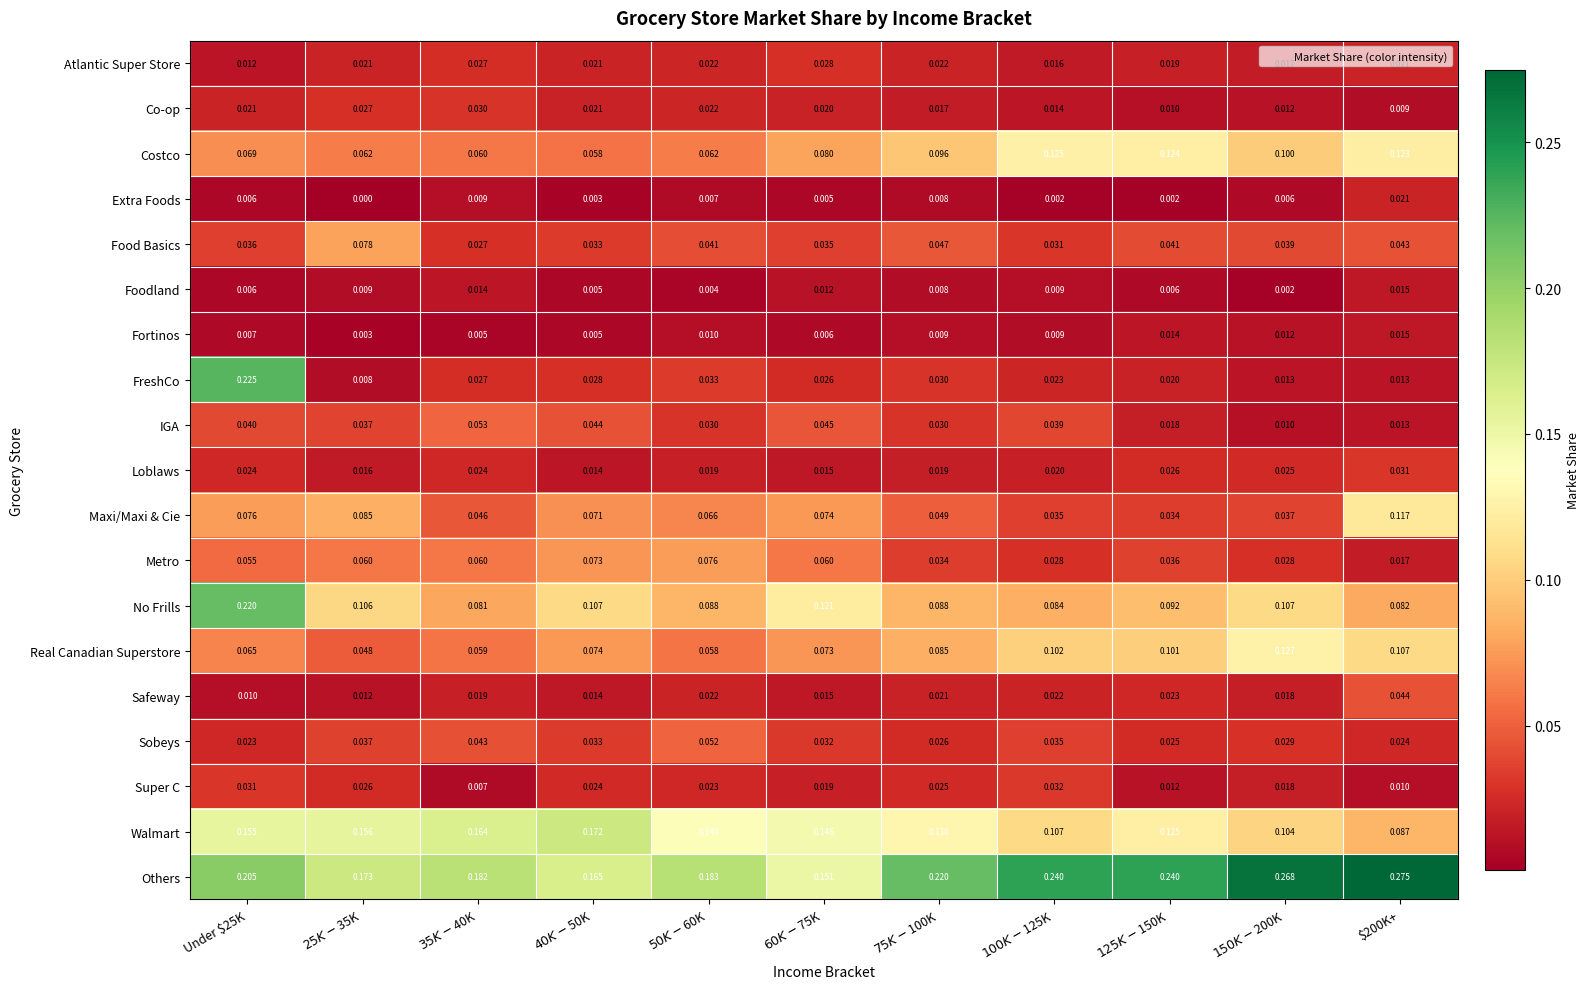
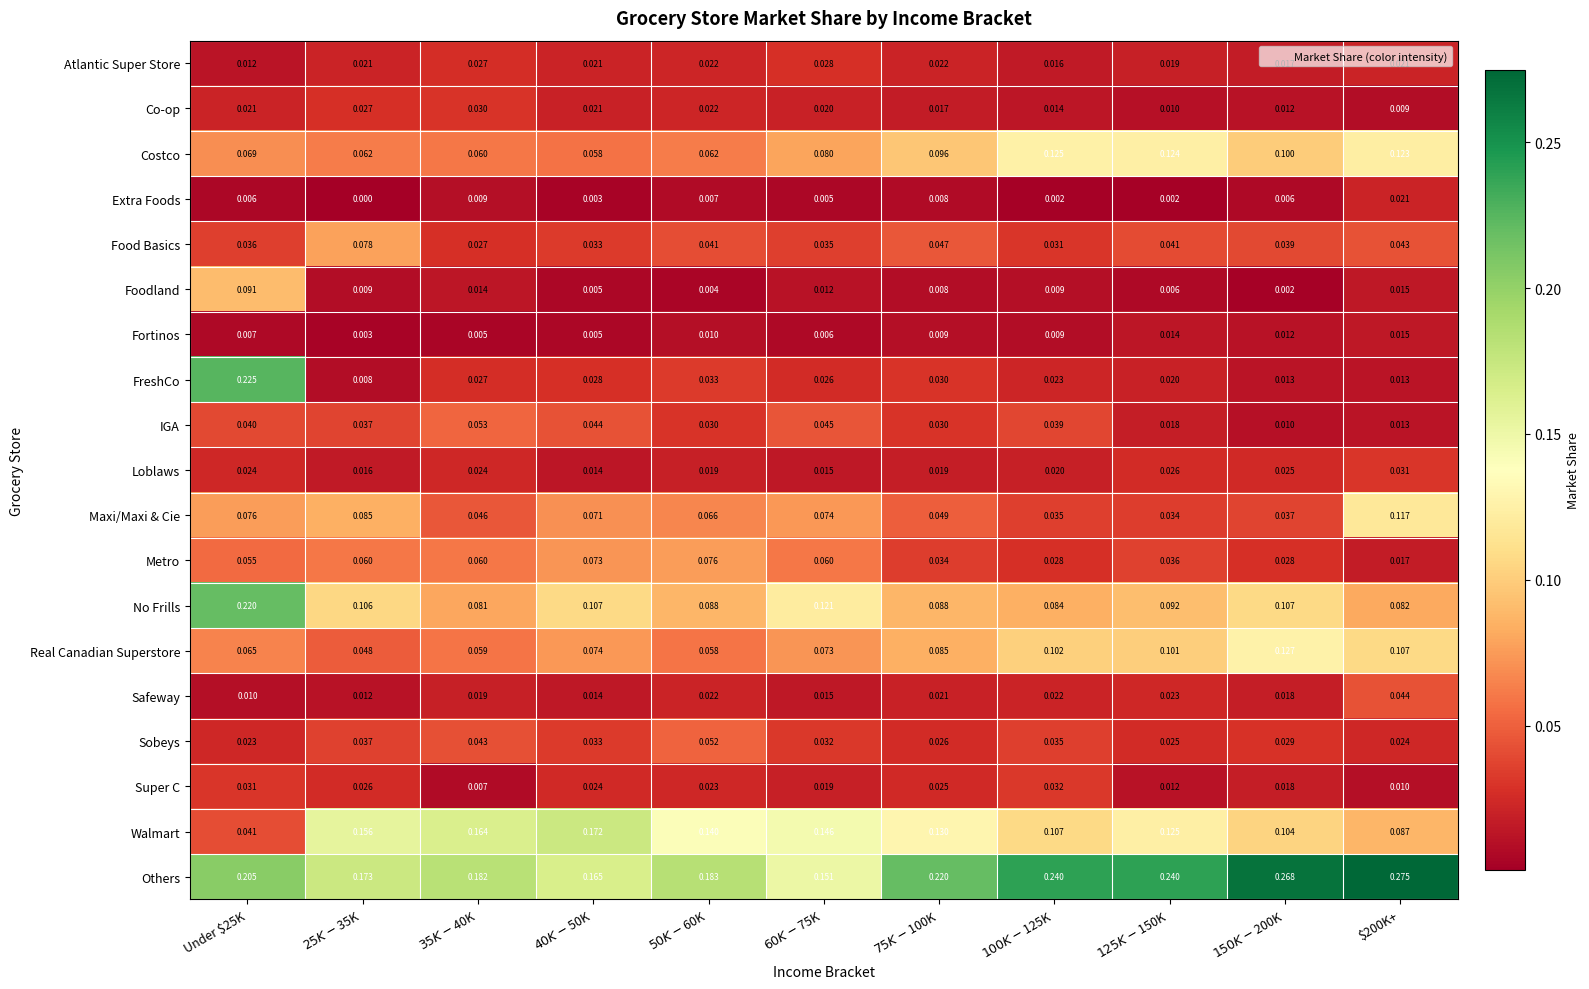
Foodland, Under $25K: 0.006 -> 0.091
Walmart, Under $25K: 0.155 -> 0.041
